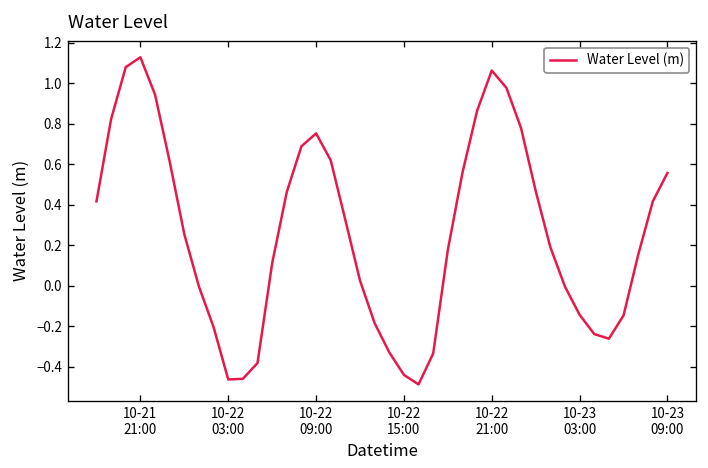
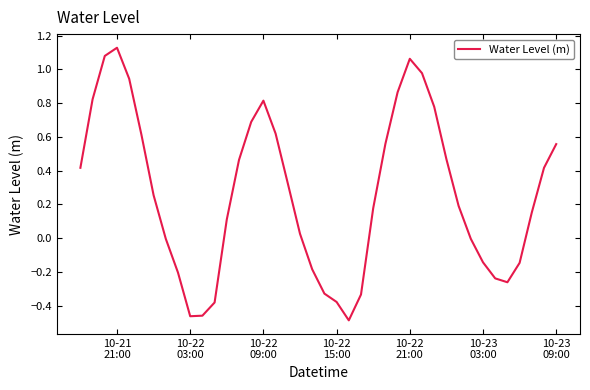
10-22 09:00: 0.75 -> 0.81
10-22 15:00: -0.44 -> -0.38
